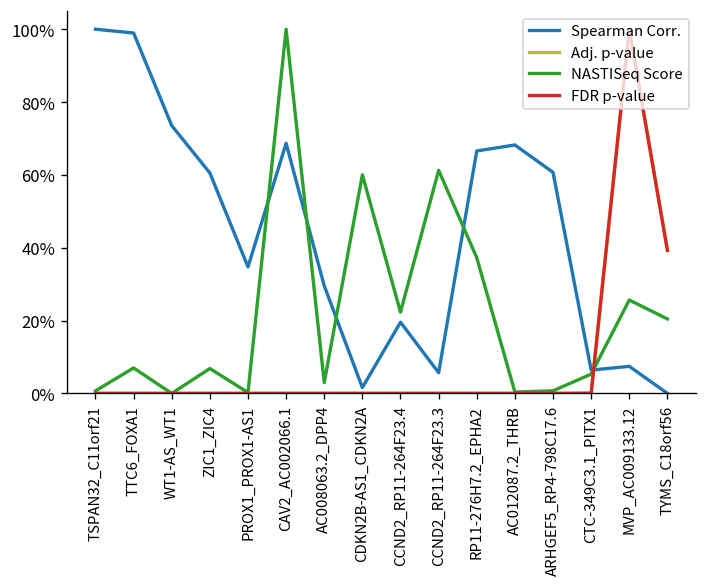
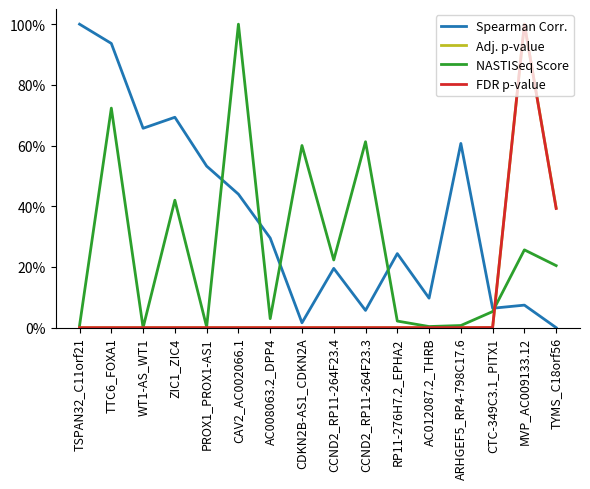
Spearman Corr., TTC6_FOXA1: 99% -> 94%
NASTISeq Score, TTC6_FOXA1: 7% -> 72%
Spearman Corr., WT1-AS_WT1: 74% -> 66%
Spearman Corr., ZIC1_ZIC4: 61% -> 69%
NASTISeq Score, ZIC1_ZIC4: 7% -> 42%
Spearman Corr., PROX1_PROX1-AS1: 35% -> 53%
Spearman Corr., CAV2_AC002066.1: 69% -> 44%
Spearman Corr., RP11-276H7.2_EPHA2: 67% -> 24%
NASTISeq Score, RP11-276H7.2_EPHA2: 37% -> 2%
Spearman Corr., AC012087.2_THRB: 68% -> 10%
